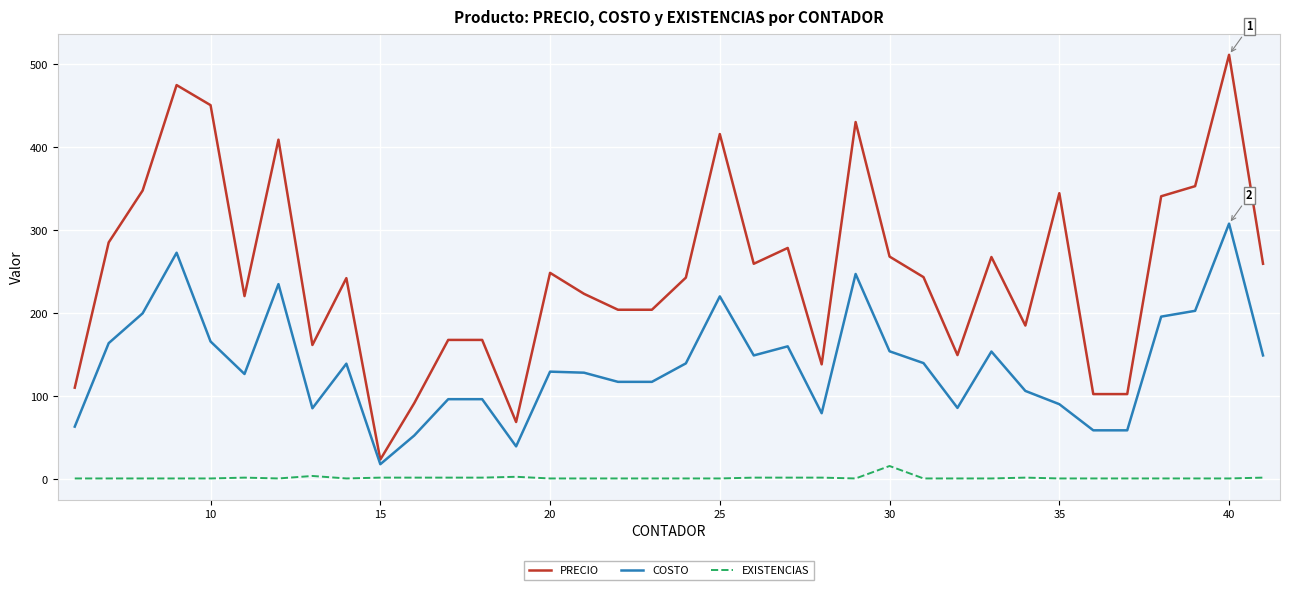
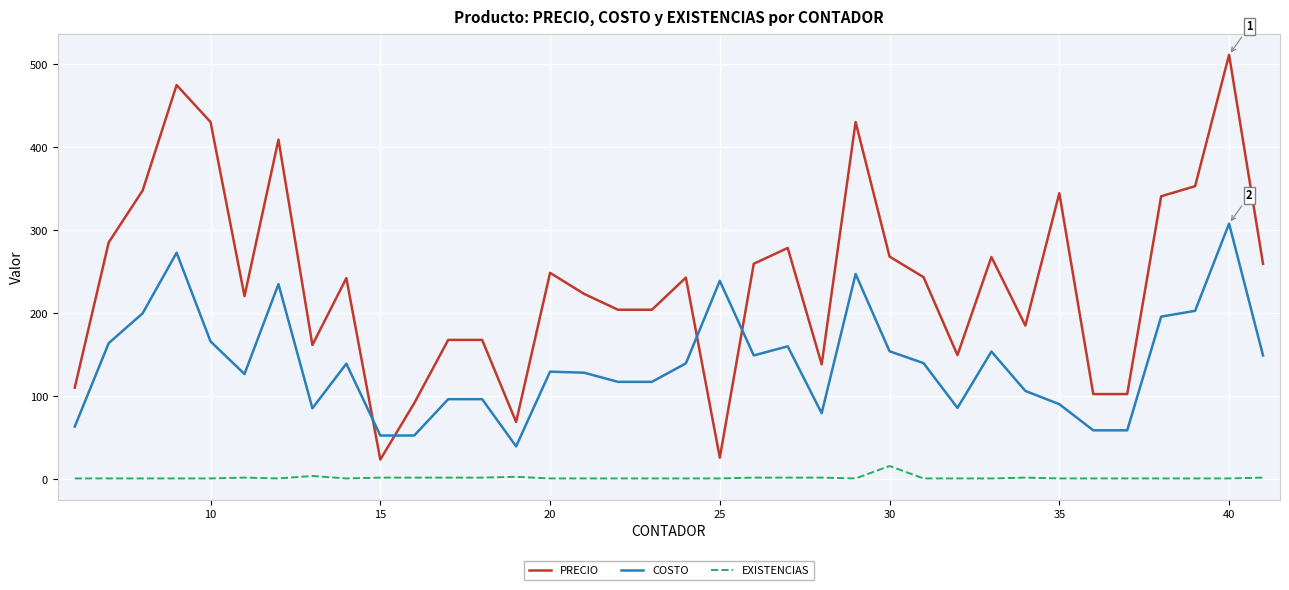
PRECIO, 10: 450 -> 430
COSTO, 15: 20 -> 50
PRECIO, 25: 420 -> 30
COSTO, 25: 220 -> 240
